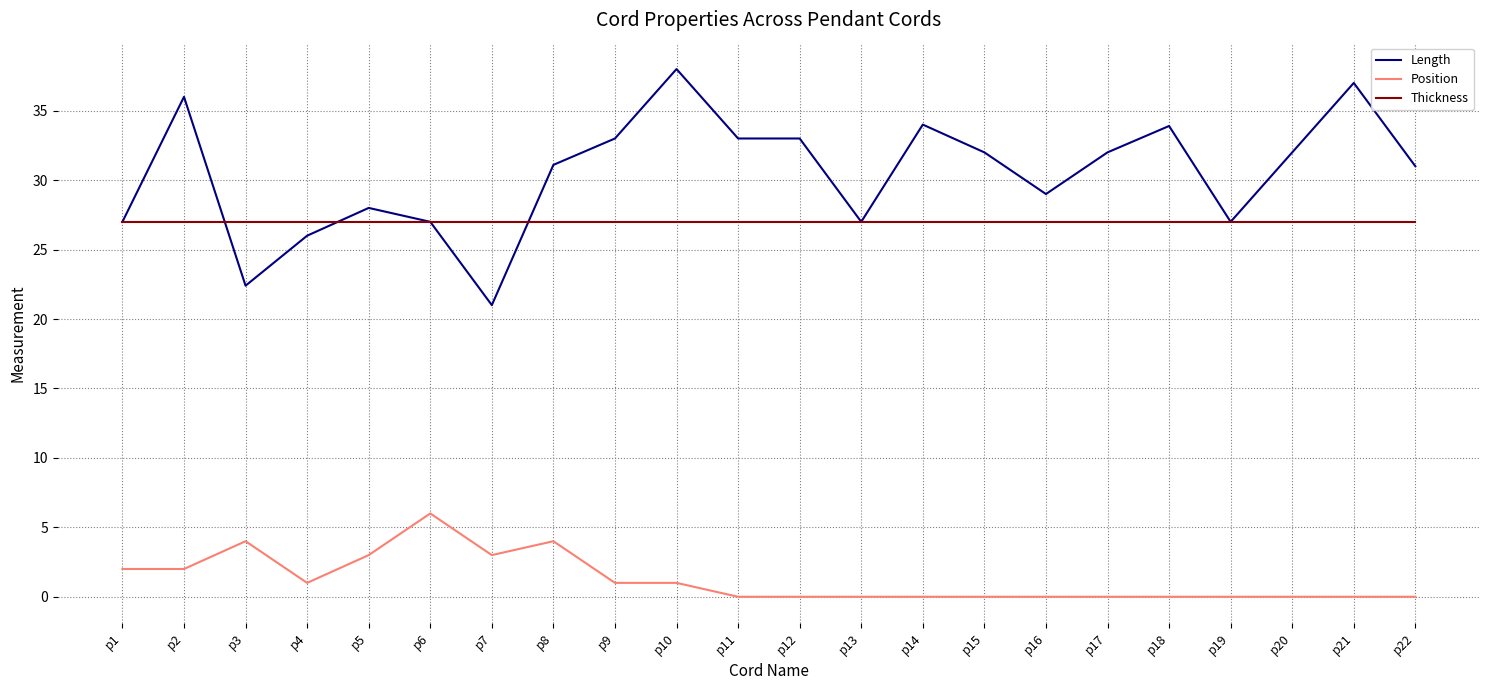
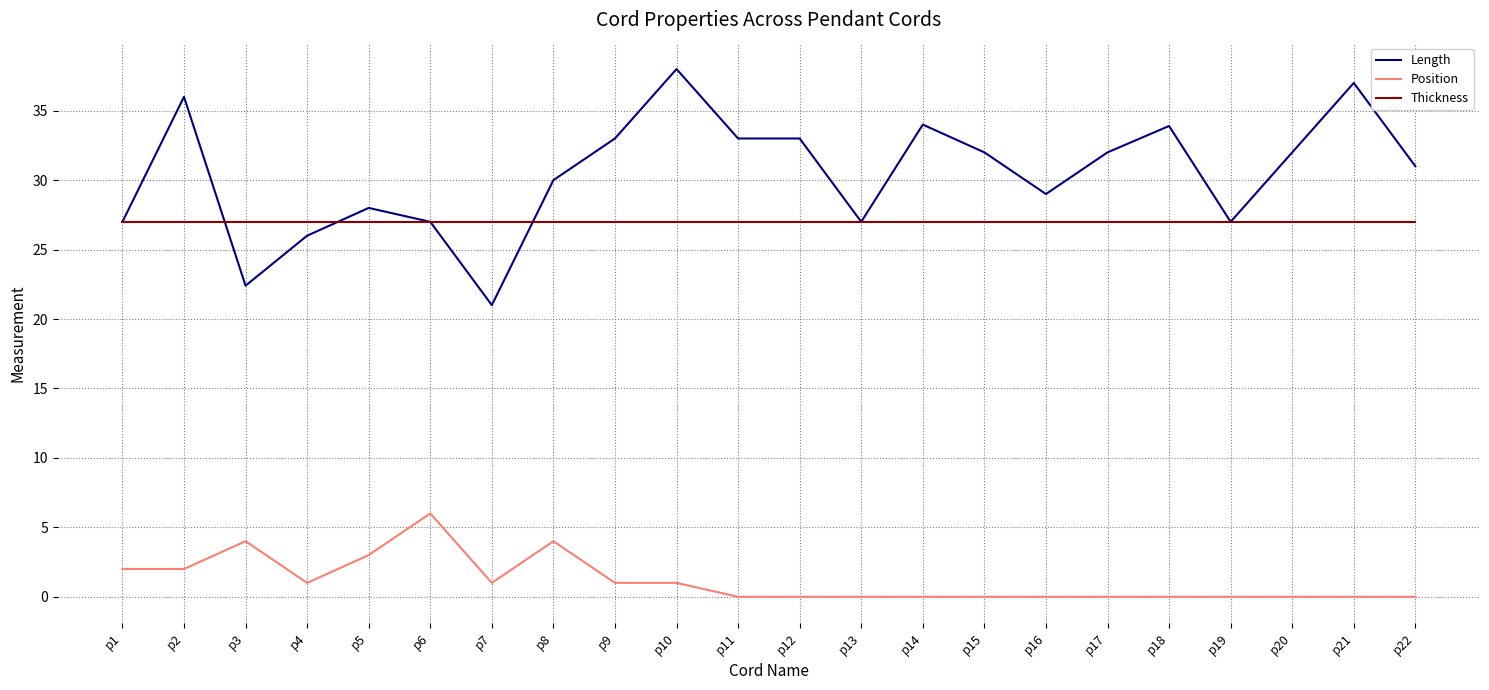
Position, p7: 3 -> 1
Length, p8: 31.1 -> 30.0
